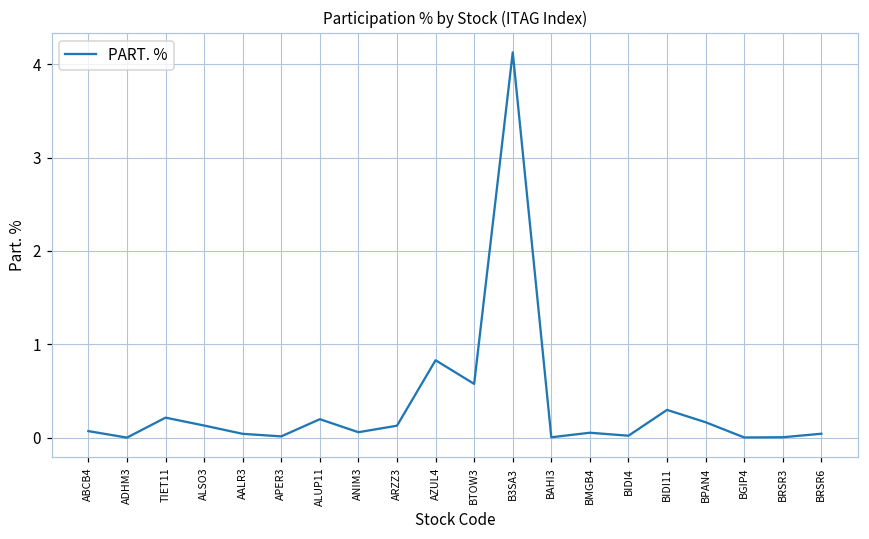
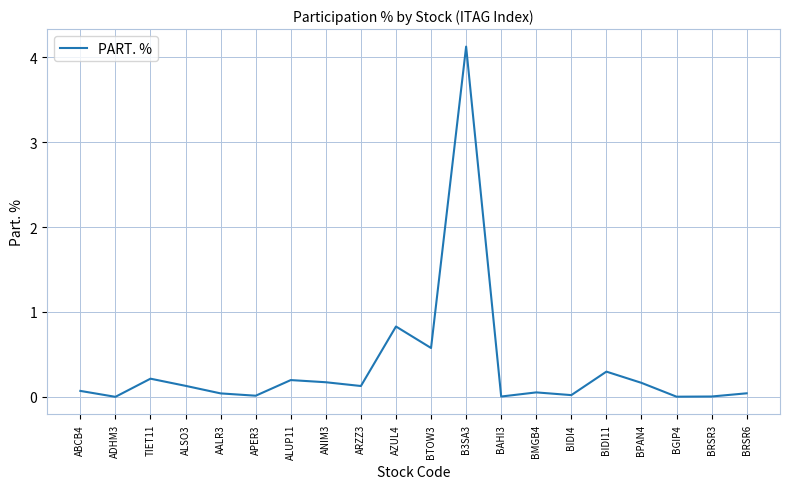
ANIM3: 0.1 -> 0.2
